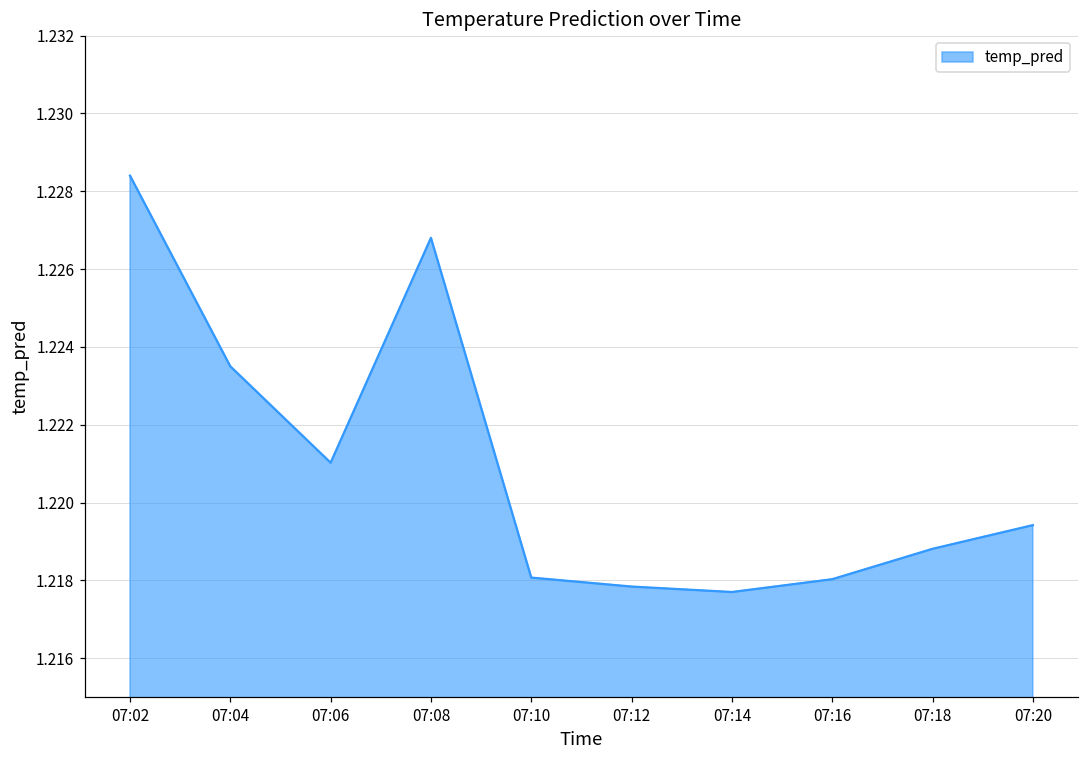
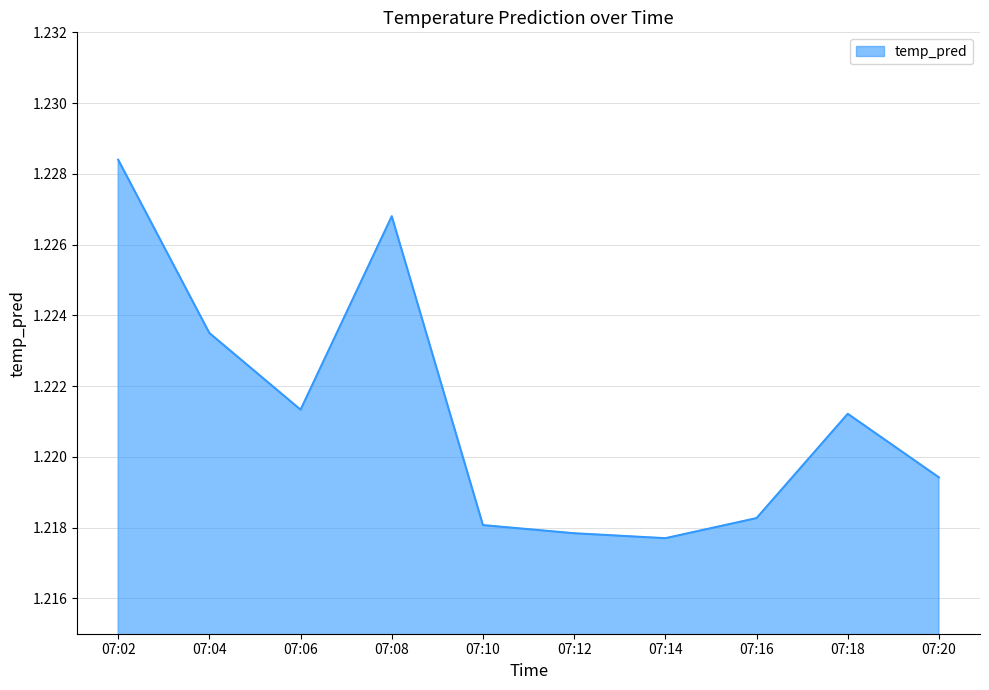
07:06: 1.2210 -> 1.2213
07:16: 1.2180 -> 1.2183
07:18: 1.2188 -> 1.2212
